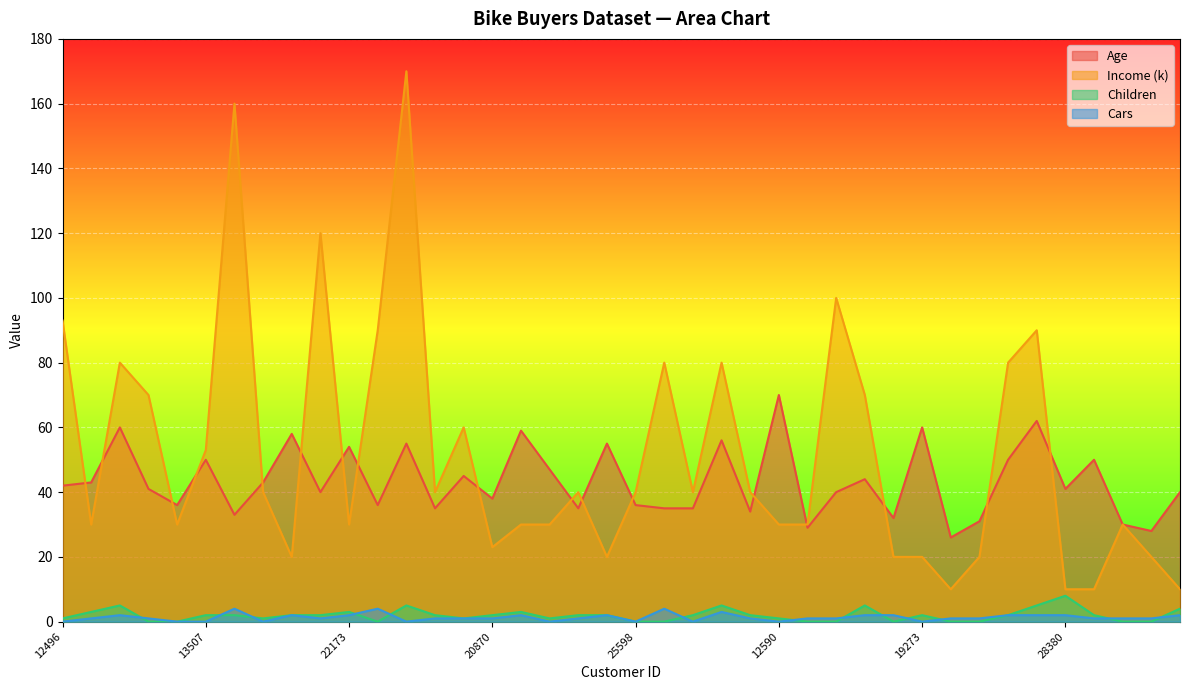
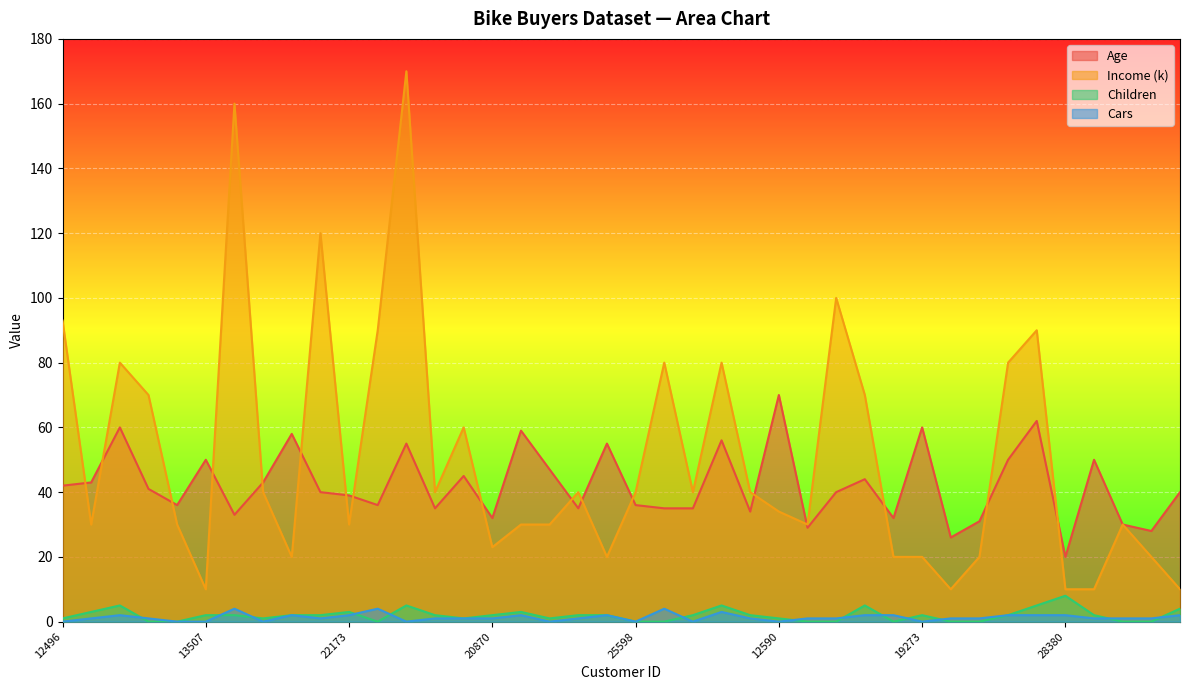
Income (k), 13507: 53 -> 10
Age, 22173: 54 -> 39
Age, 20870: 38 -> 32
Income (k), 12590: 30 -> 34
Age, 28380: 41 -> 20
